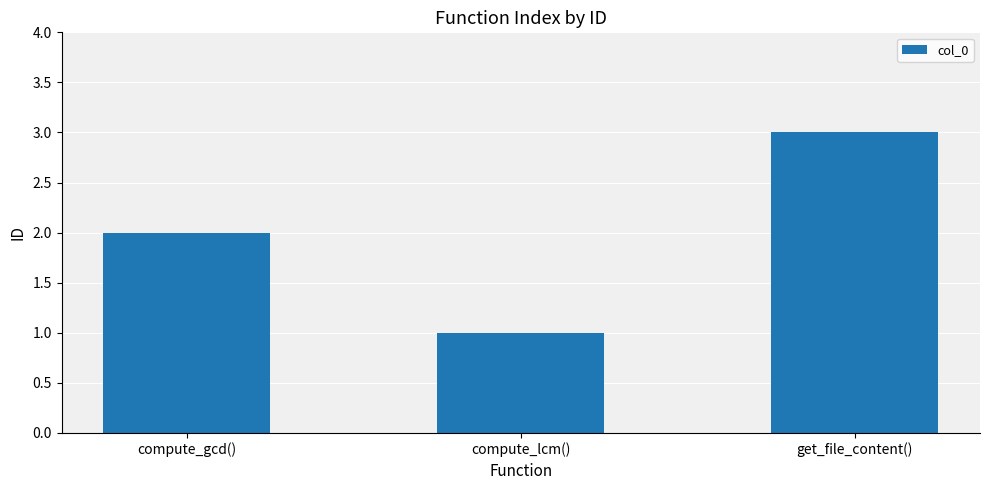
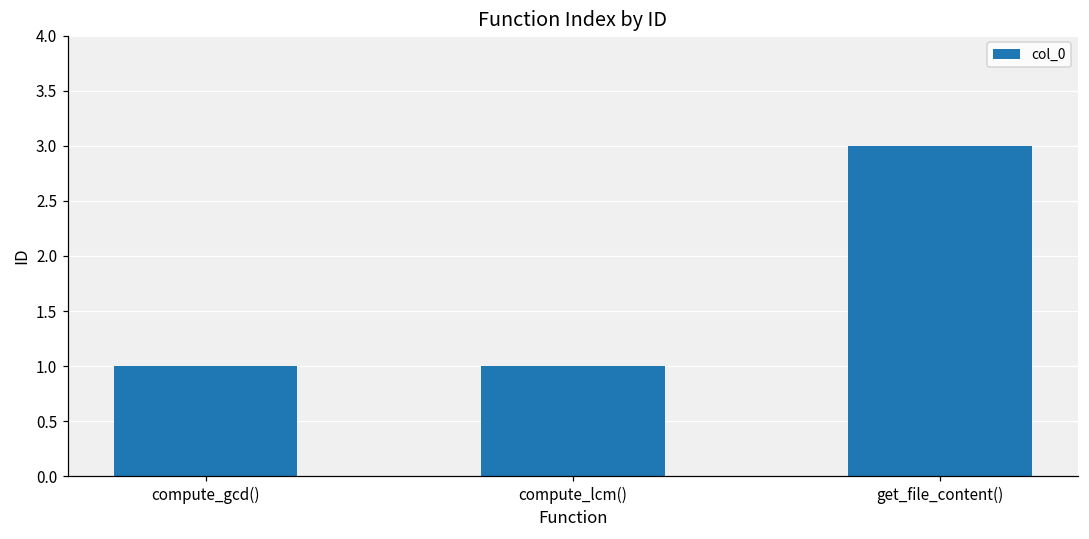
compute_gcd(): 2 -> 1
